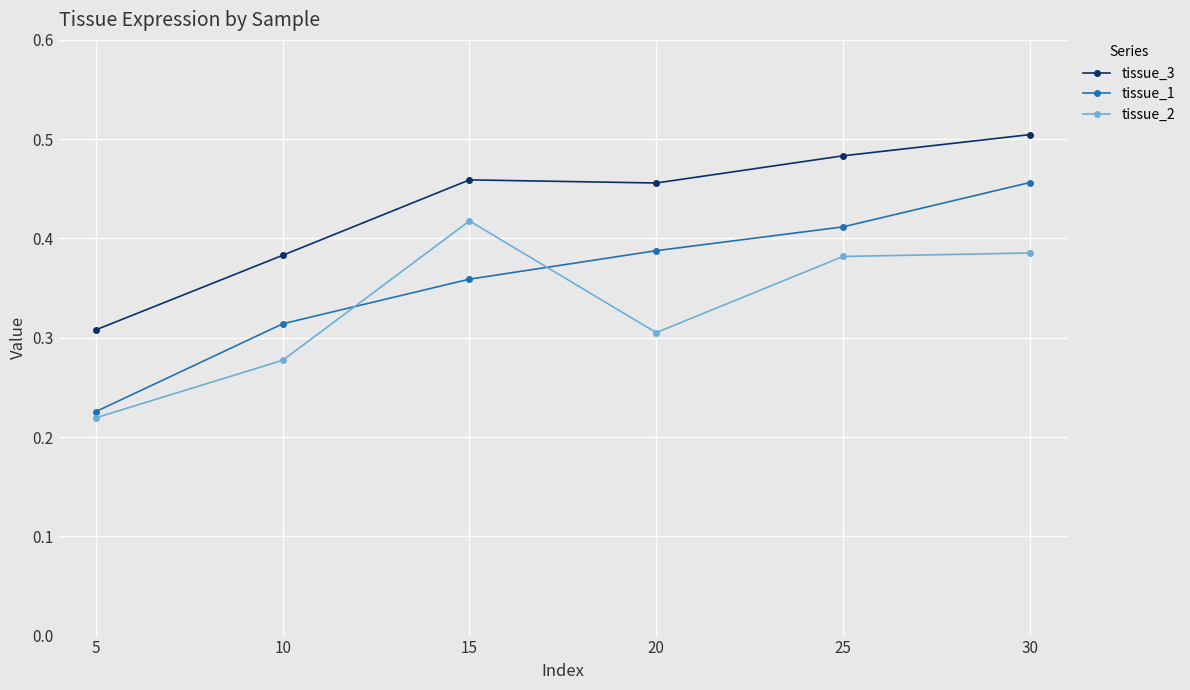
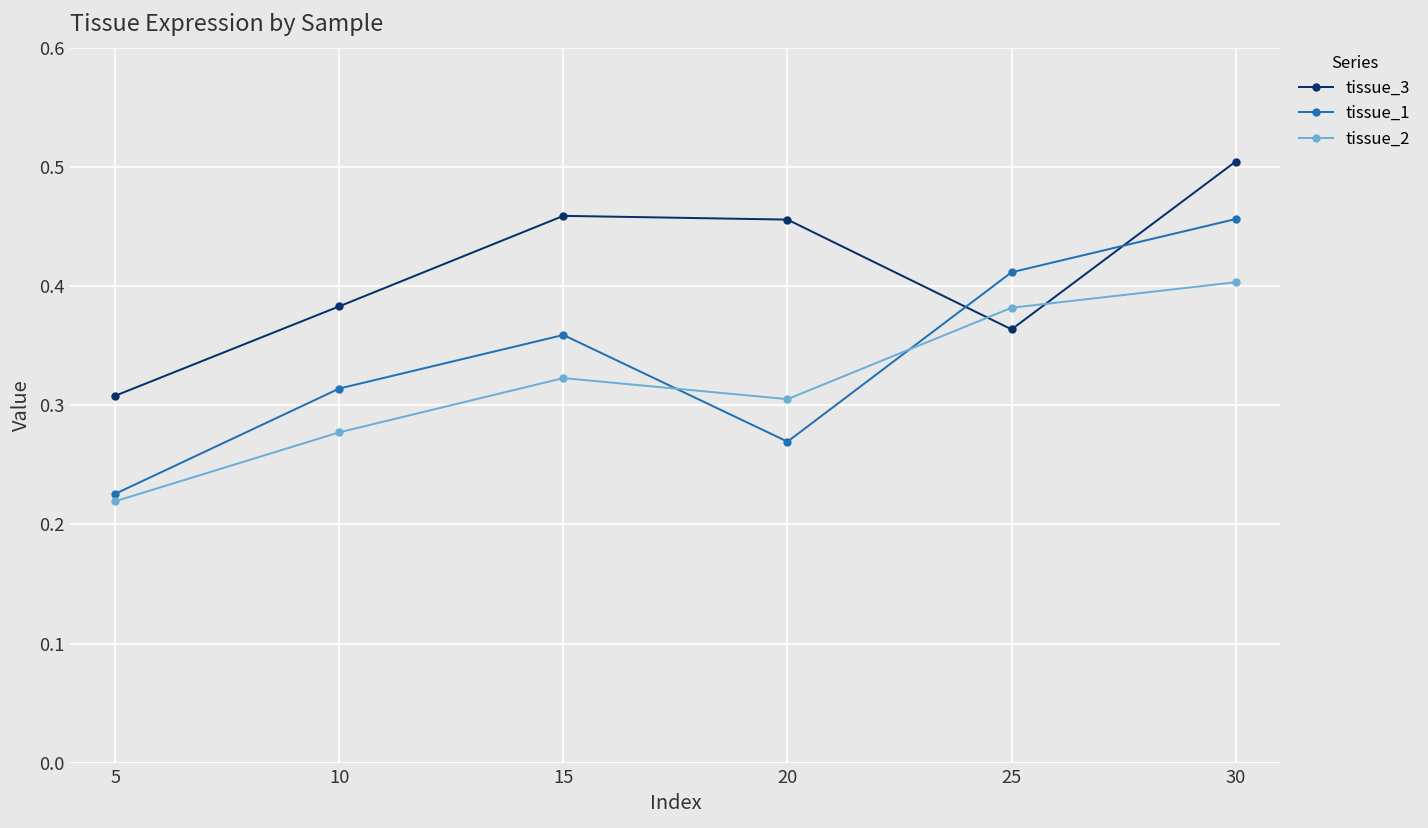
tissue_2, 15: 0.42 -> 0.32
tissue_1, 20: 0.39 -> 0.27
tissue_3, 25: 0.48 -> 0.36
tissue_2, 30: 0.39 -> 0.40
